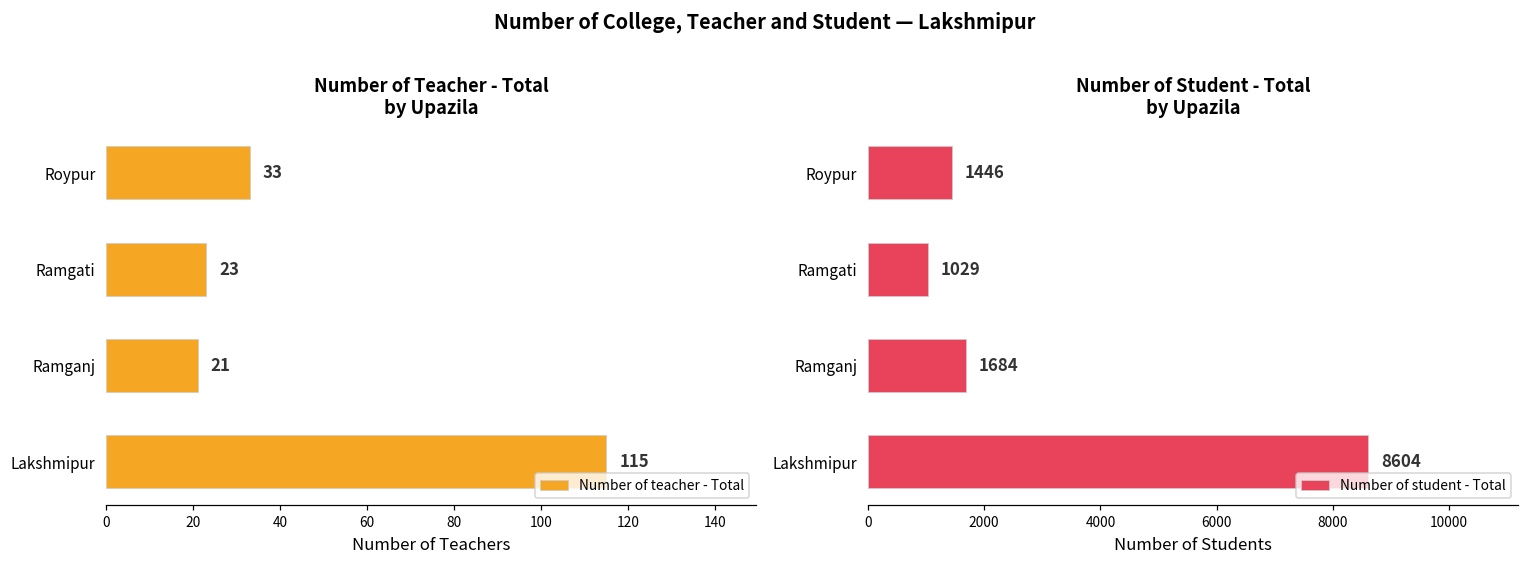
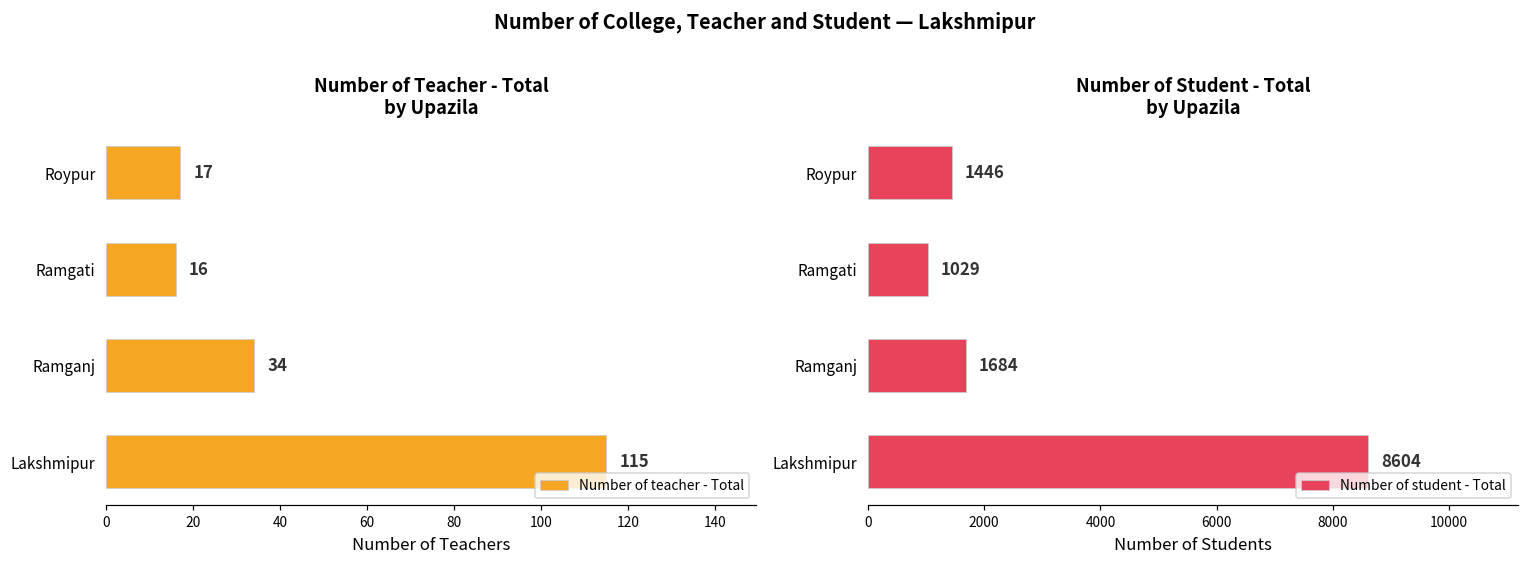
Number of Teacher - Total by Upazila, Roypur: 33 -> 17
Number of Teacher - Total by Upazila, Ramgati: 23 -> 16
Number of Teacher - Total by Upazila, Ramganj: 21 -> 34
